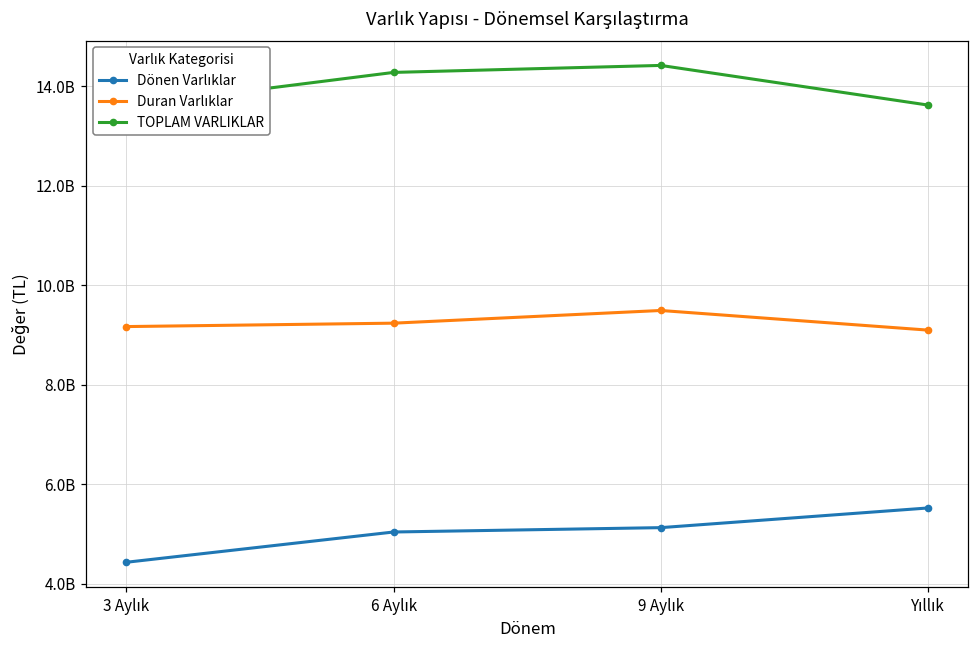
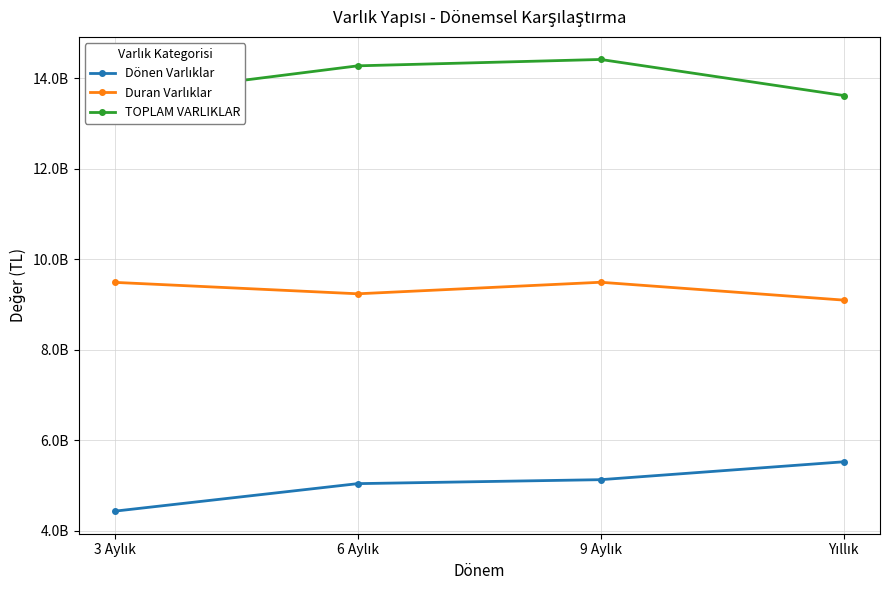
Duran Varlıklar, 3 Aylık: 9200000000 -> 9500000000
